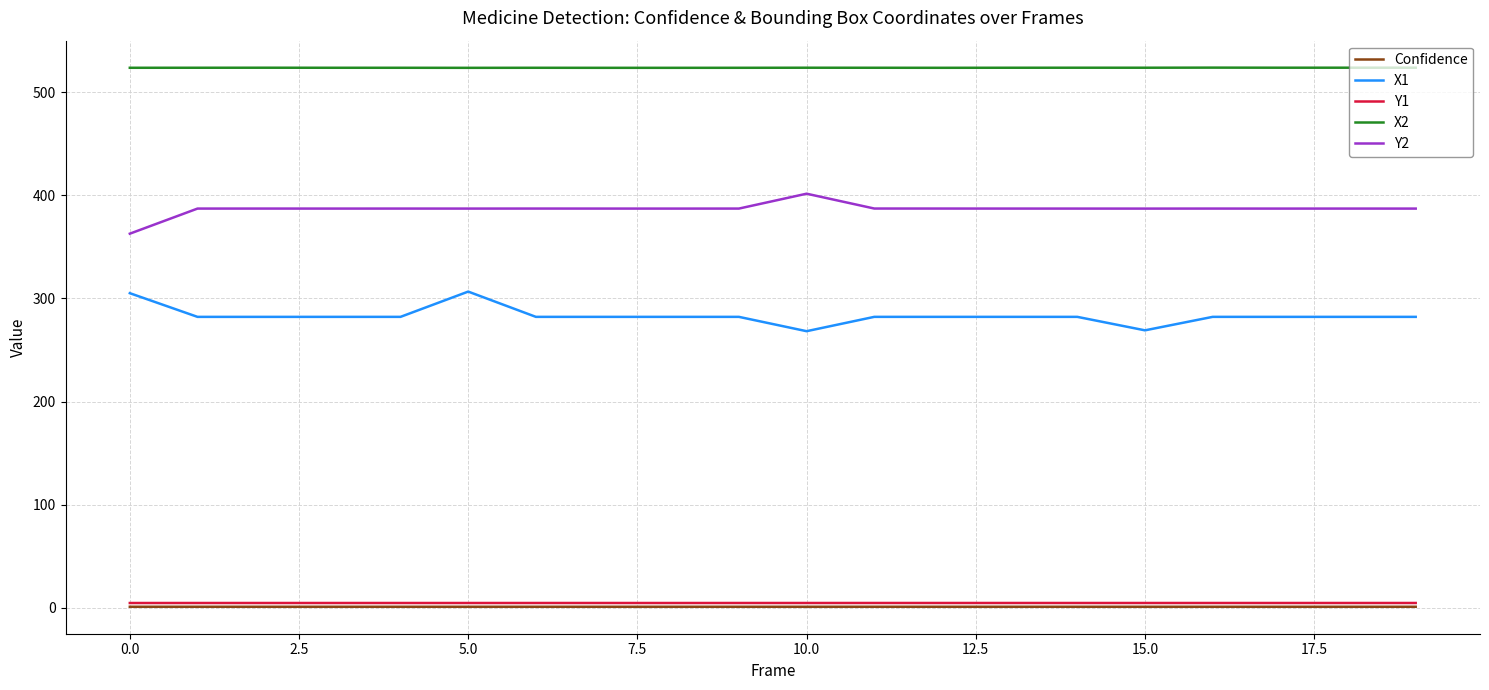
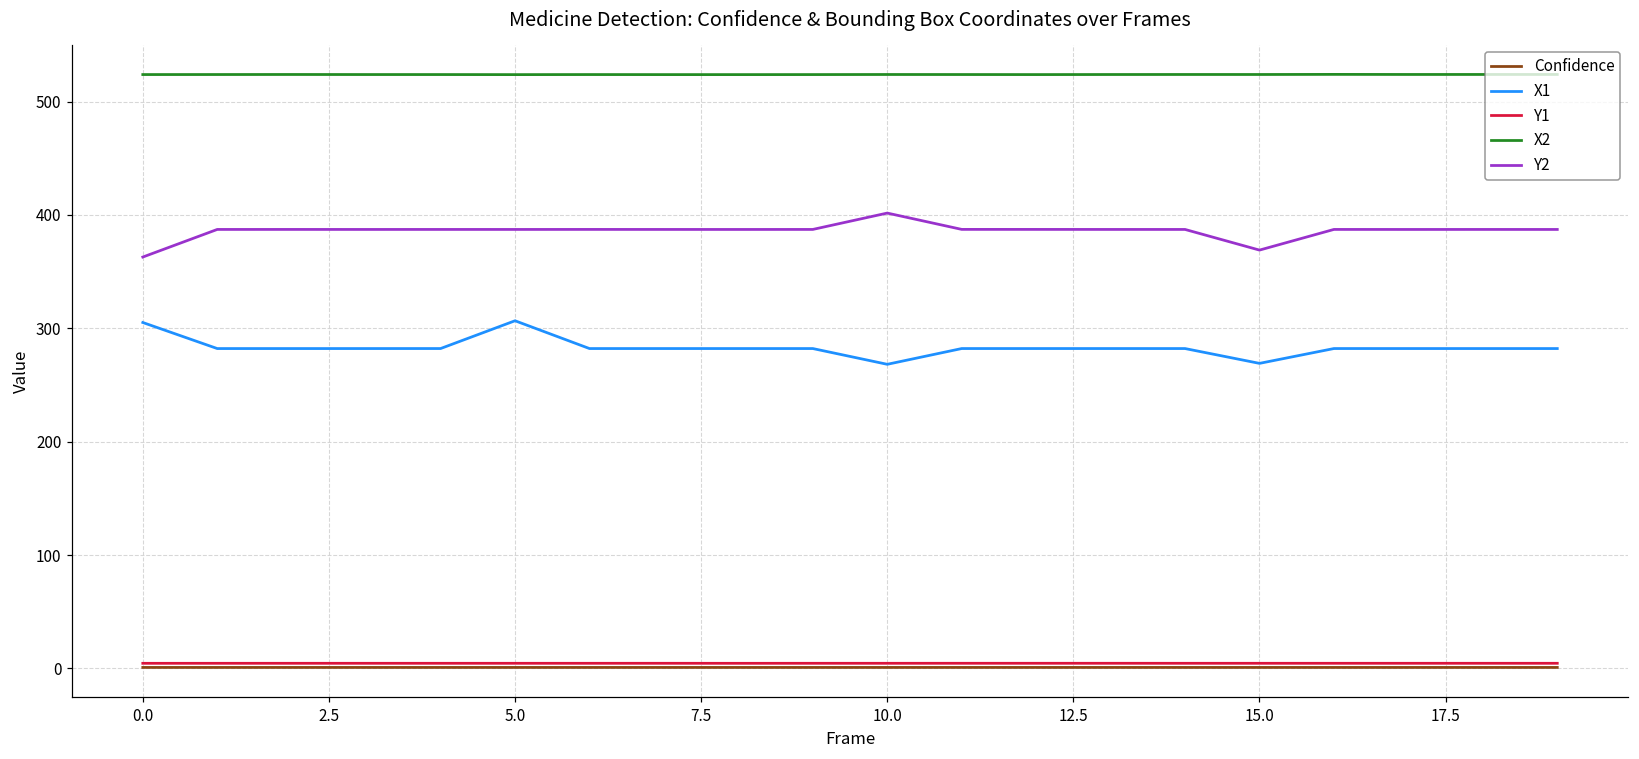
Y2, 15.0: 387 -> 369
